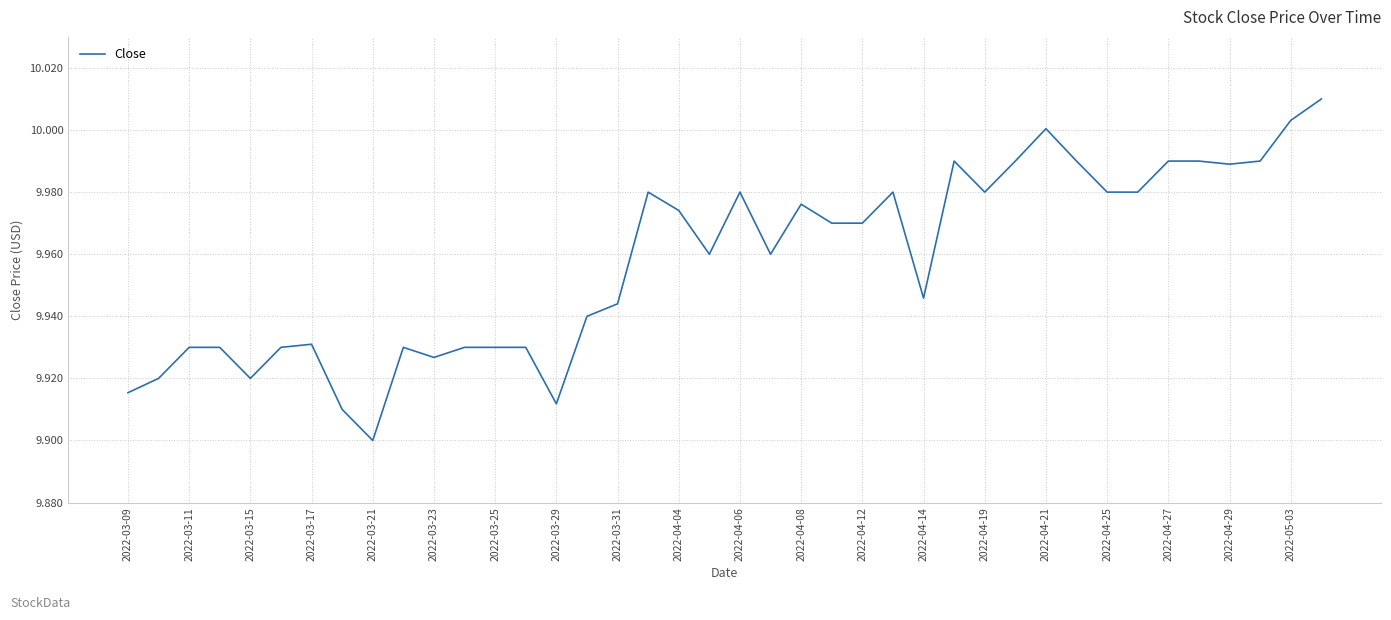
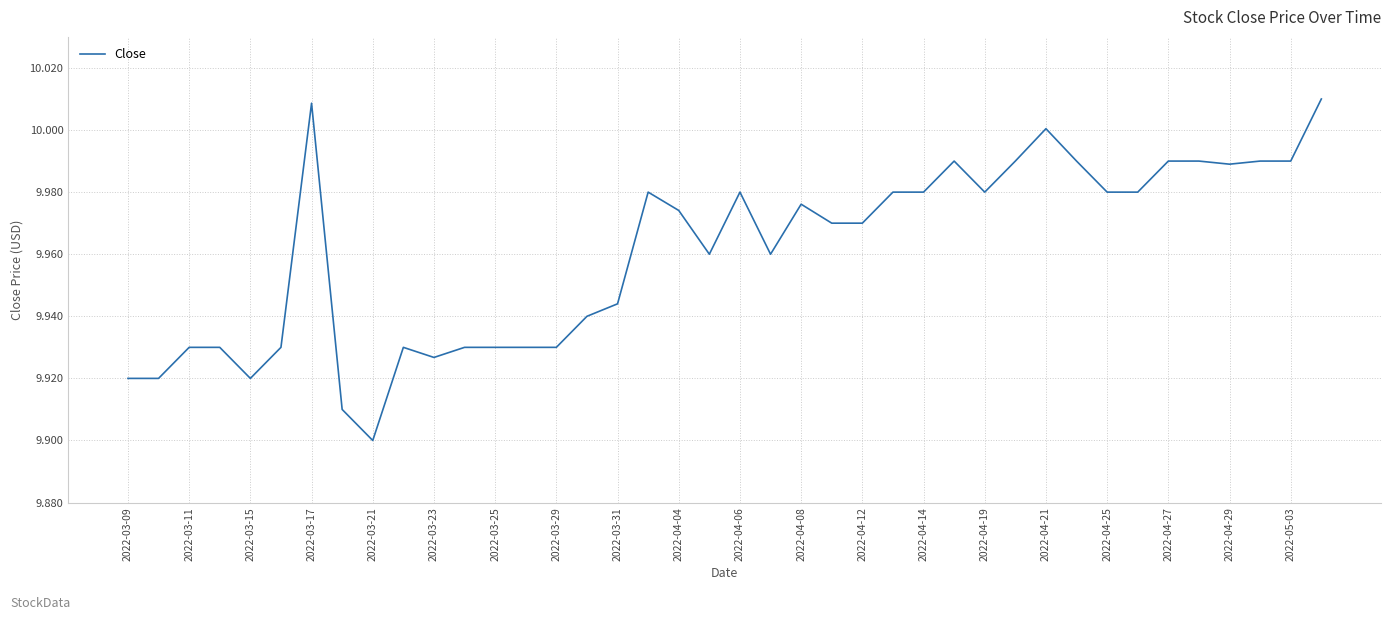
2022-03-09: 9.915 -> 9.920
2022-03-17: 9.931 -> 10.009
2022-03-29: 9.912 -> 9.930
2022-04-14: 9.946 -> 9.980
2022-05-03: 10.003 -> 9.990
